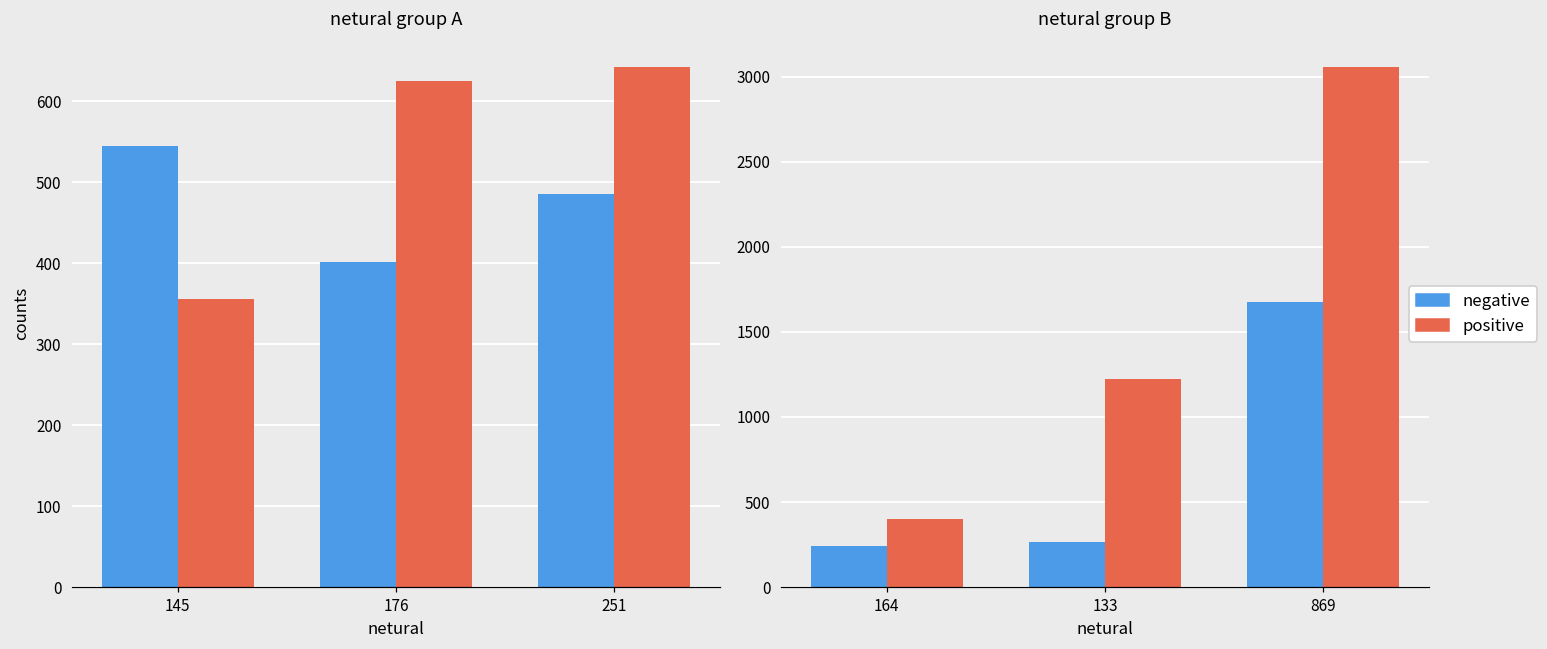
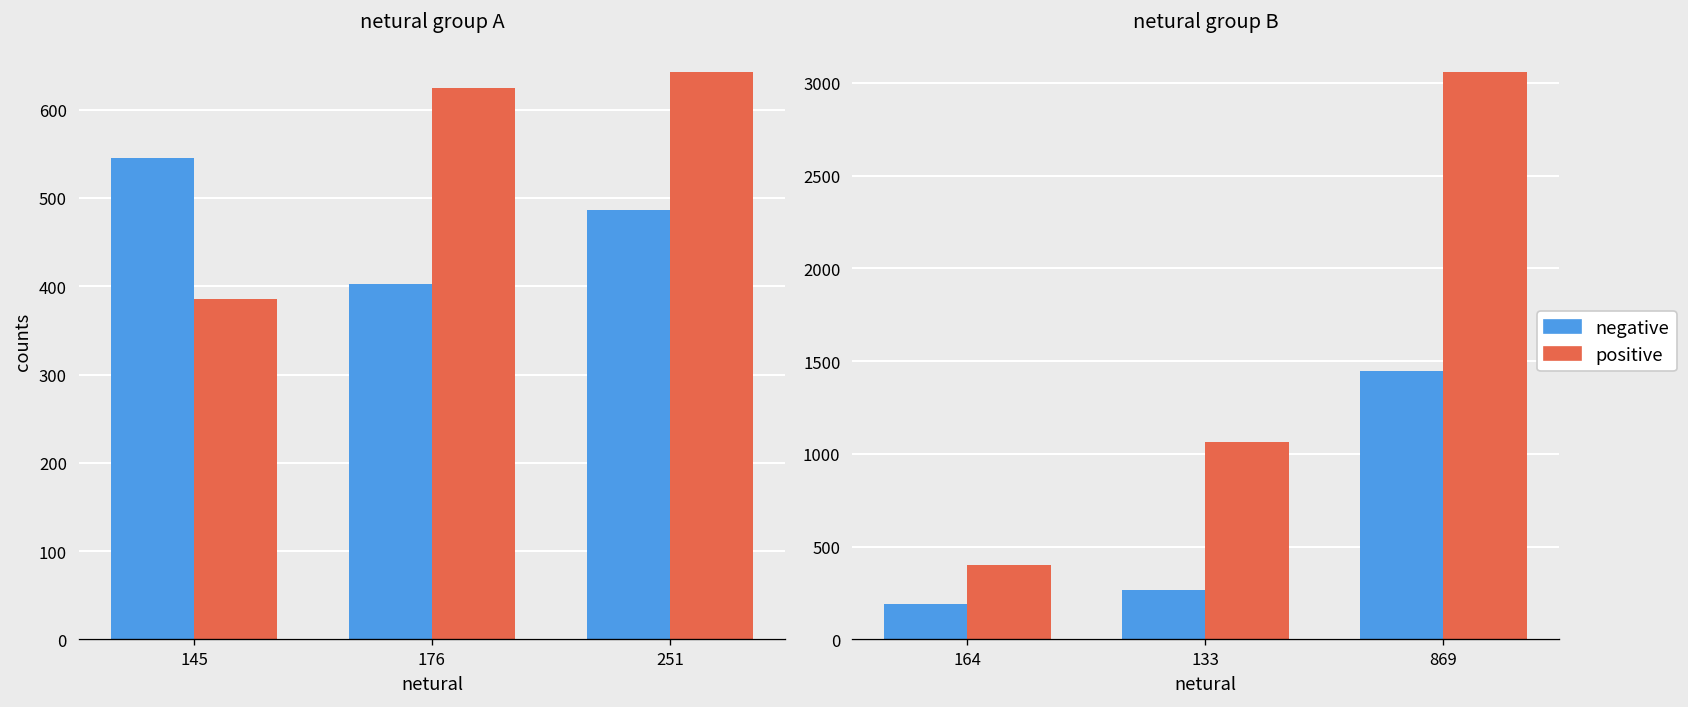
netural group A, positive, 145: 360 -> 390
netural group B, negative, 164: 240 -> 190
netural group B, positive, 133: 1230 -> 1060
netural group B, negative, 869: 1680 -> 1450
